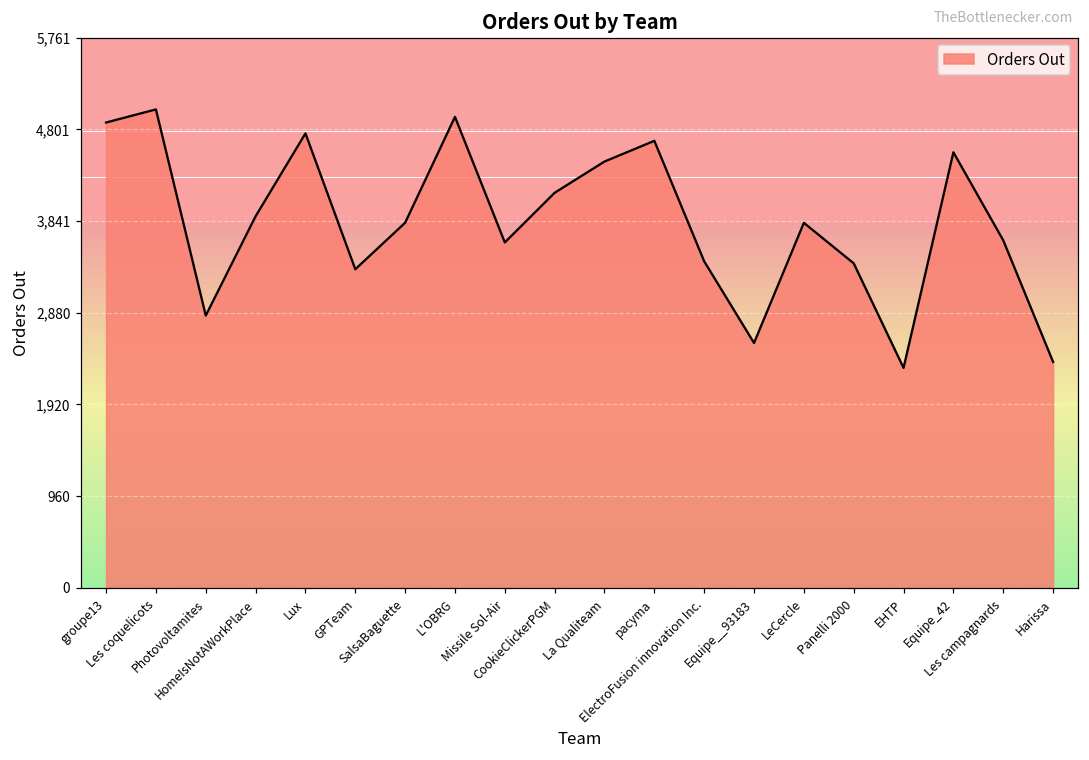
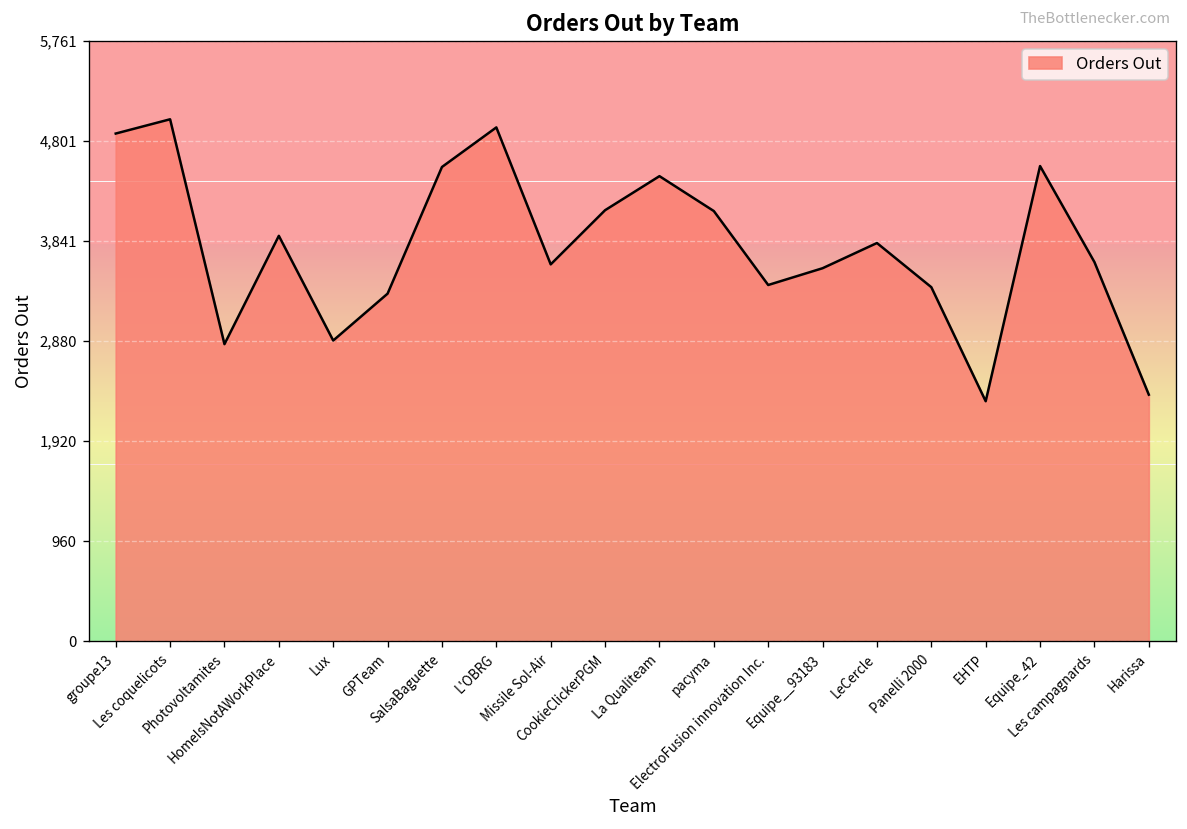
Lux: 4,800 -> 2,900
SalsaBaguette: 3,800 -> 4,600
pacyma: 4,700 -> 4,100
Equipe__93183: 2,600 -> 3,600
